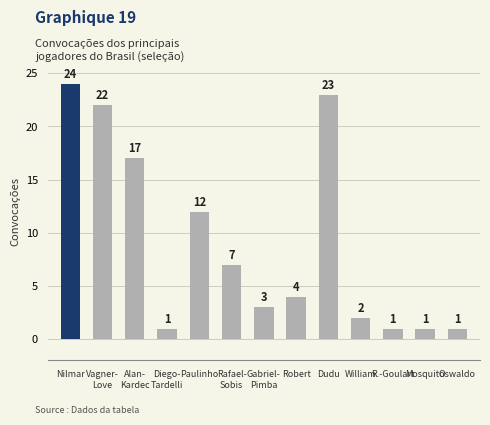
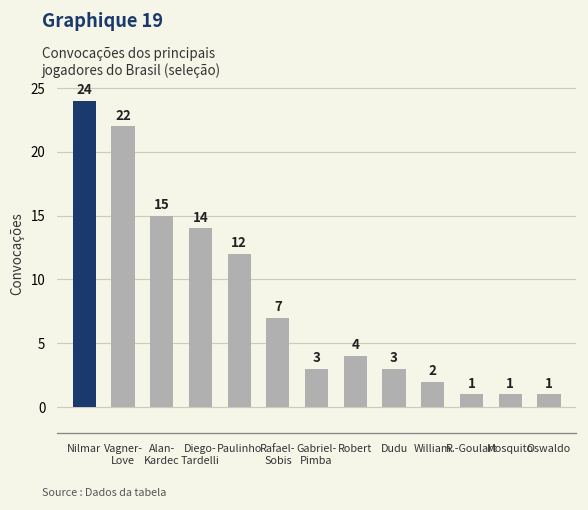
Alan- Kardec: 17 -> 15
Diego- Tardelli: 1 -> 14
Dudu: 23 -> 3
